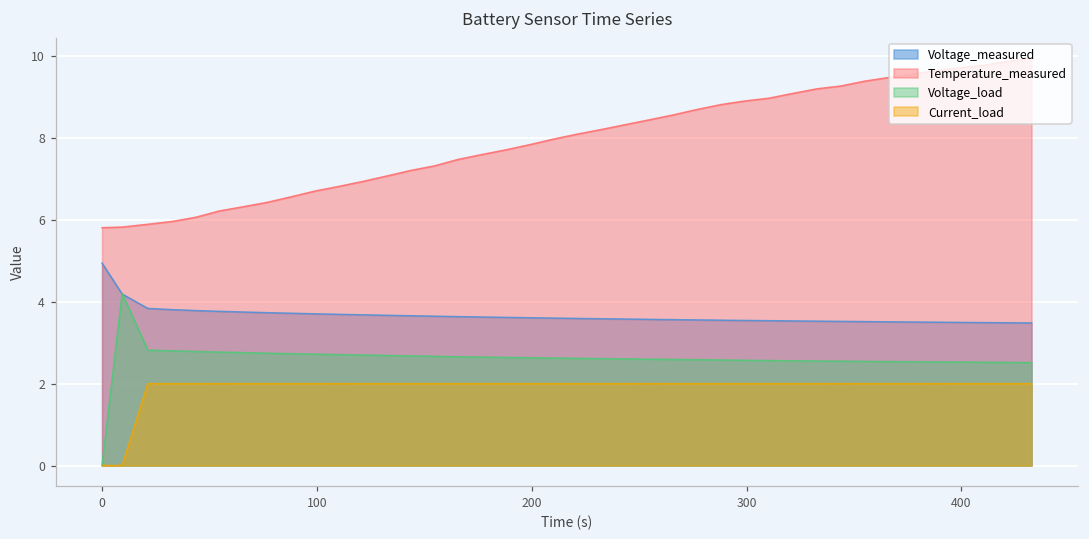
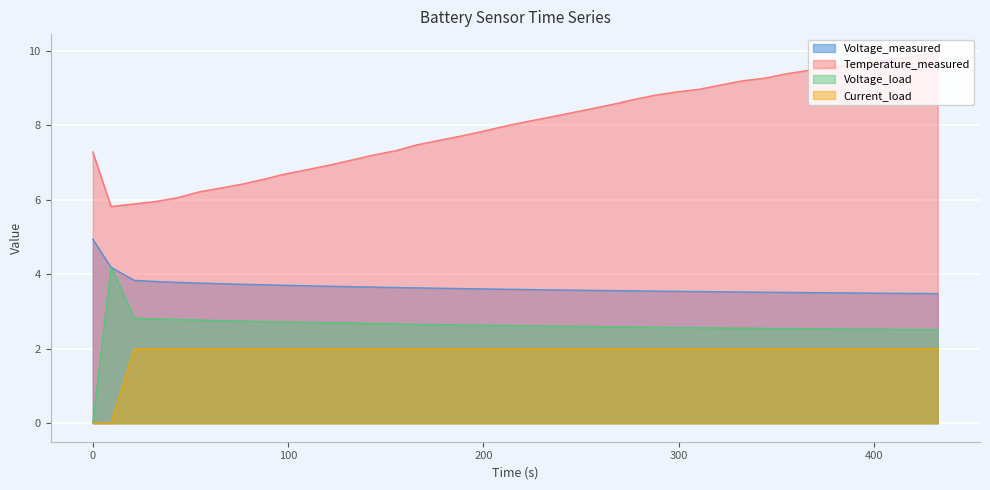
Temperature_measured, 0: 5.8 -> 7.3
